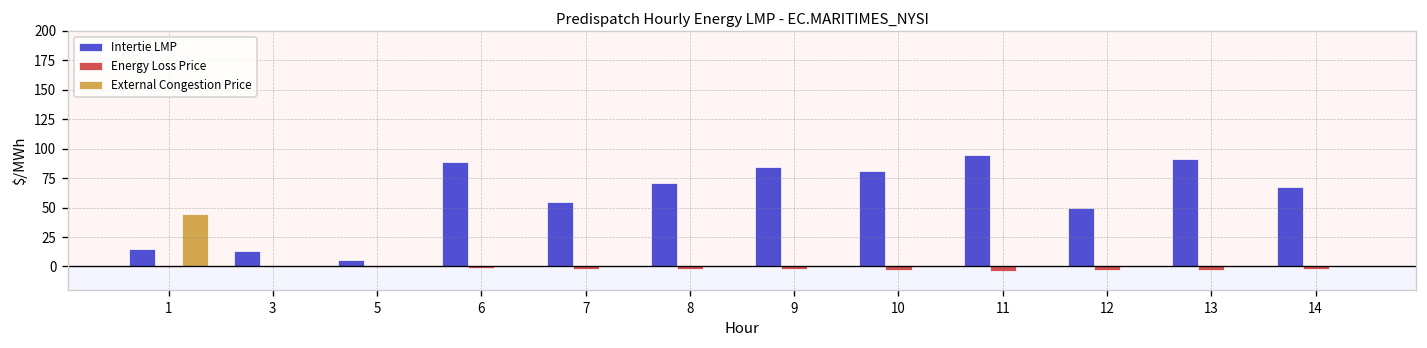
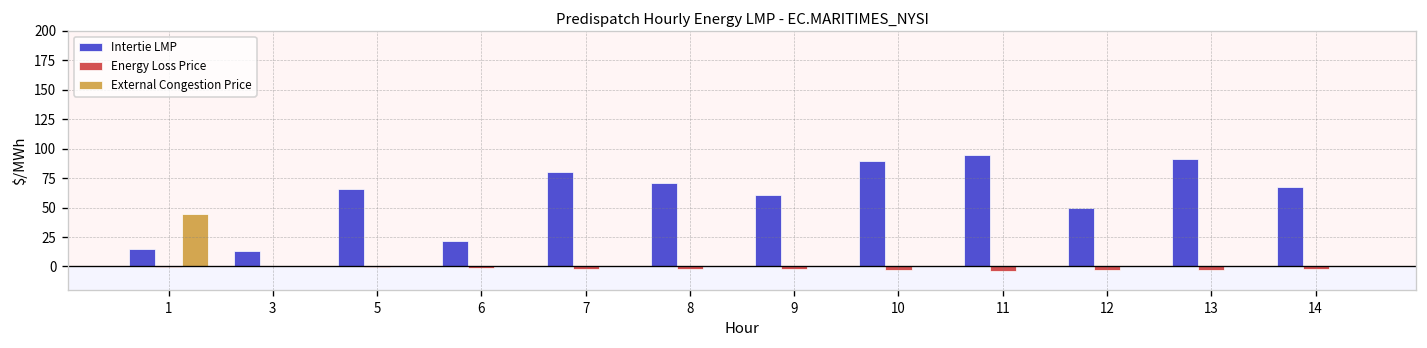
Intertie LMP, 5: 10 -> 70
Intertie LMP, 6: 90 -> 20
Intertie LMP, 7: 50 -> 80
Intertie LMP, 9: 80 -> 60
Intertie LMP, 10: 80 -> 90
